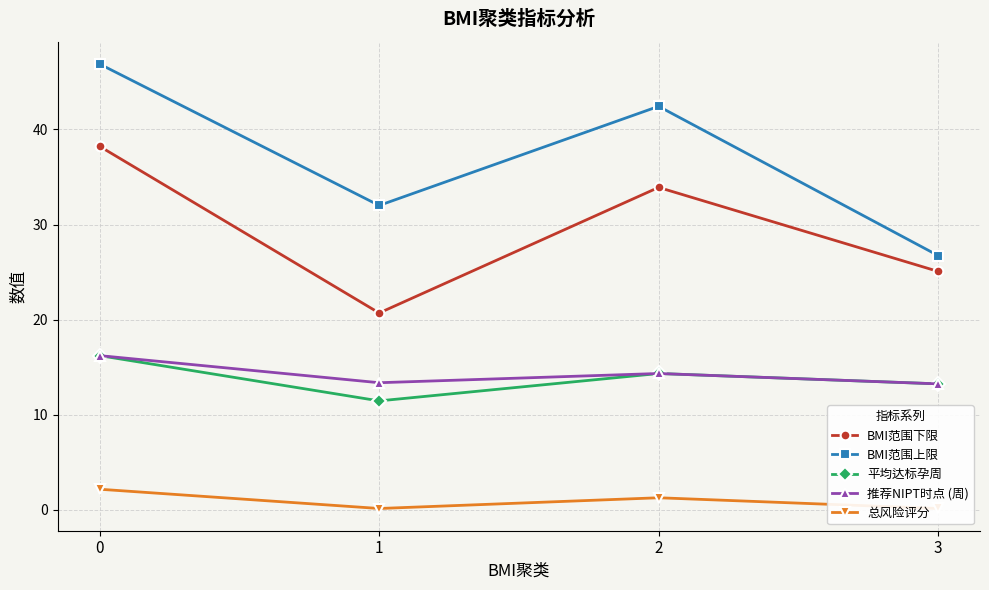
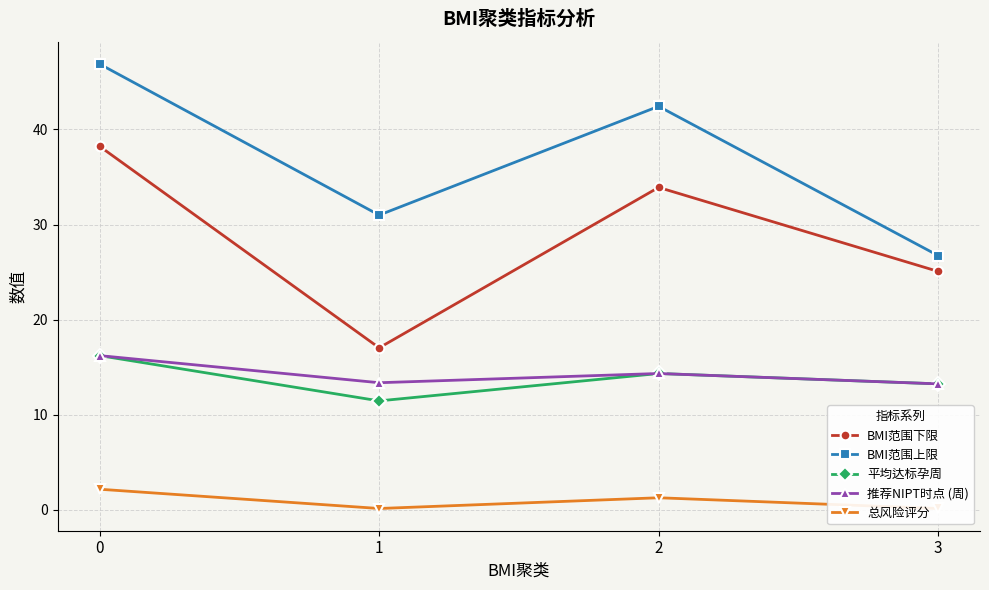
BMI范围下限, 1: 21 -> 17
BMI范围上限, 1: 32 -> 31
